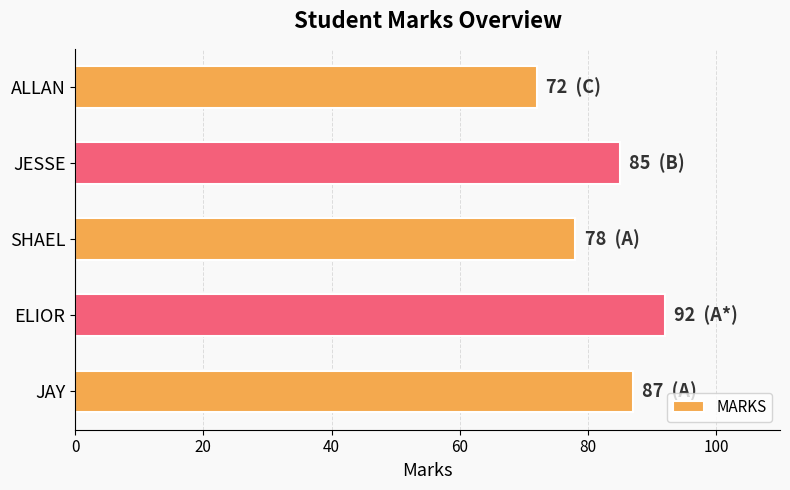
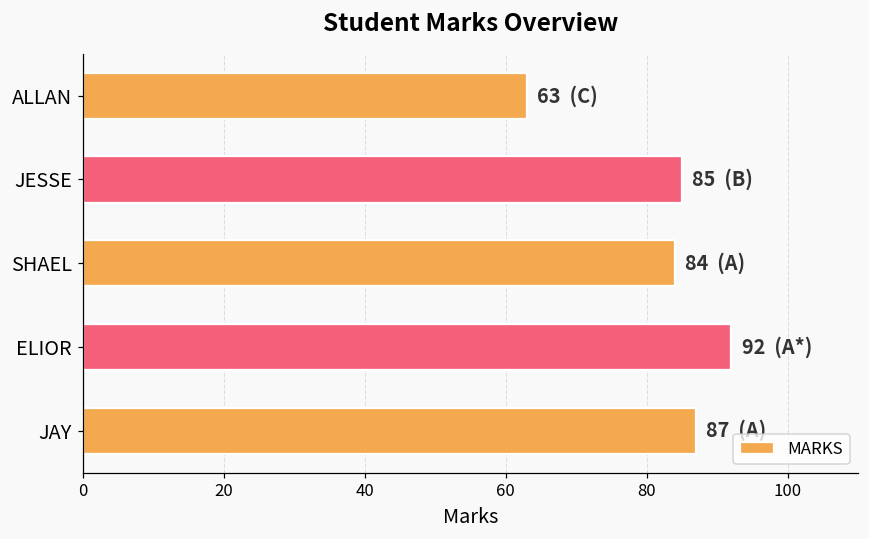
ALLAN: 72 -> 63
SHAEL: 78 -> 84
